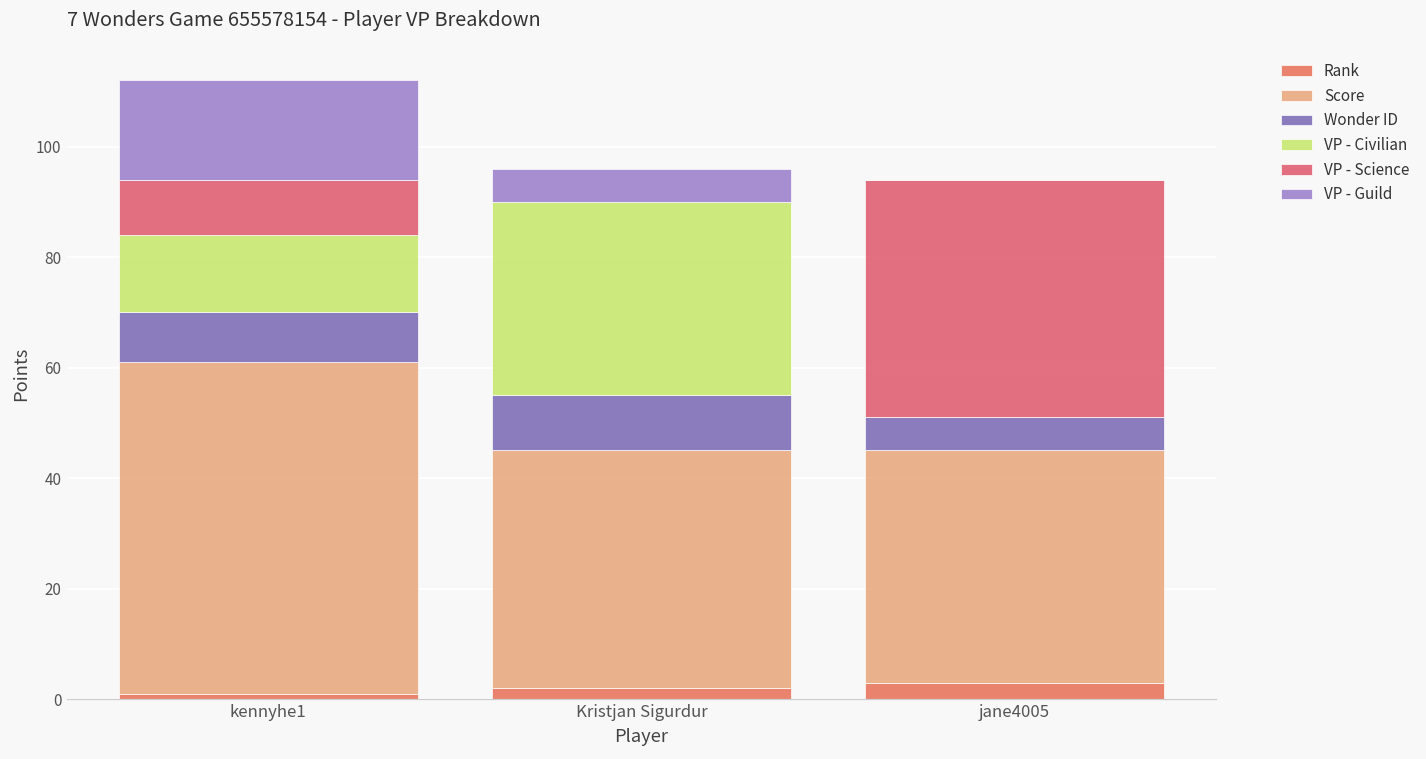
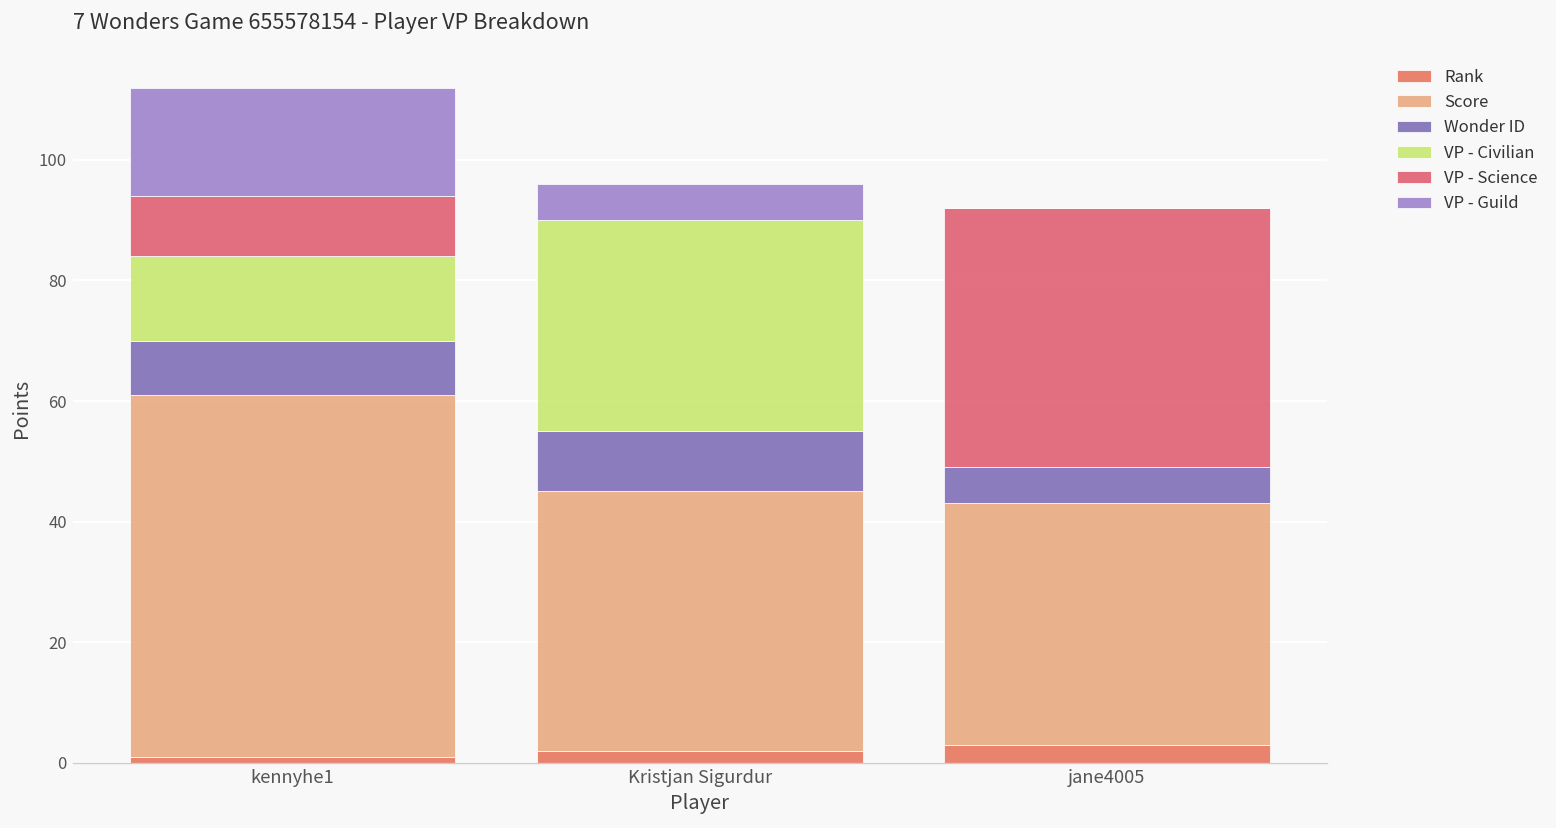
Score, jane4005: 42 -> 40
